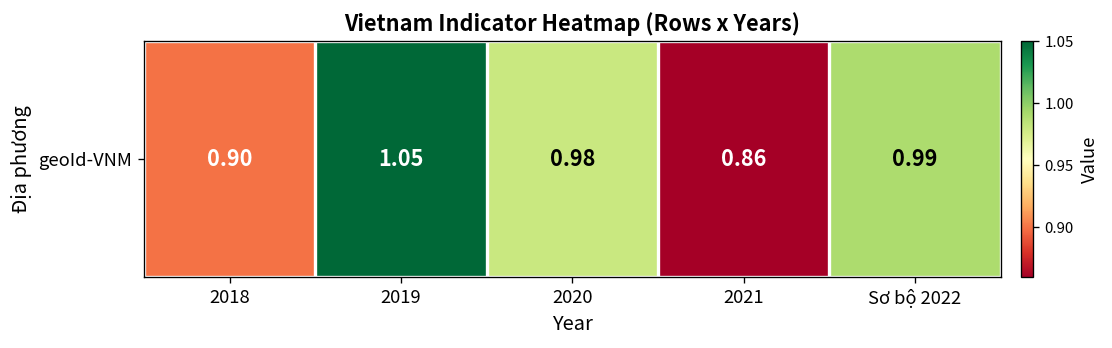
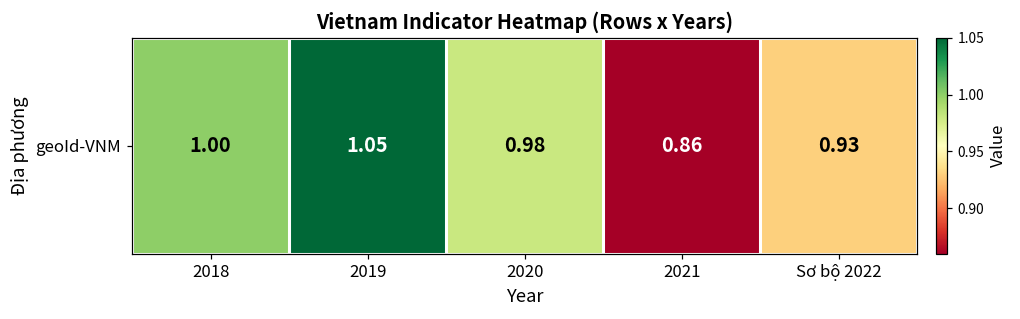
geoId-VNM, 2018: 0.90 -> 1.00
geoId-VNM, Sơ bộ 2022: 0.99 -> 0.93
